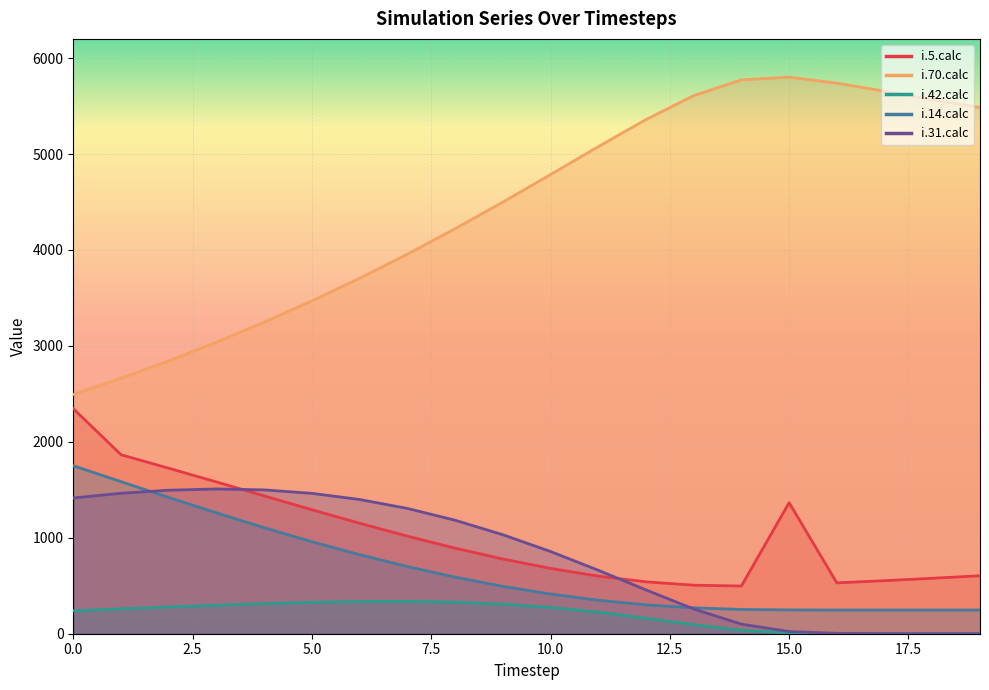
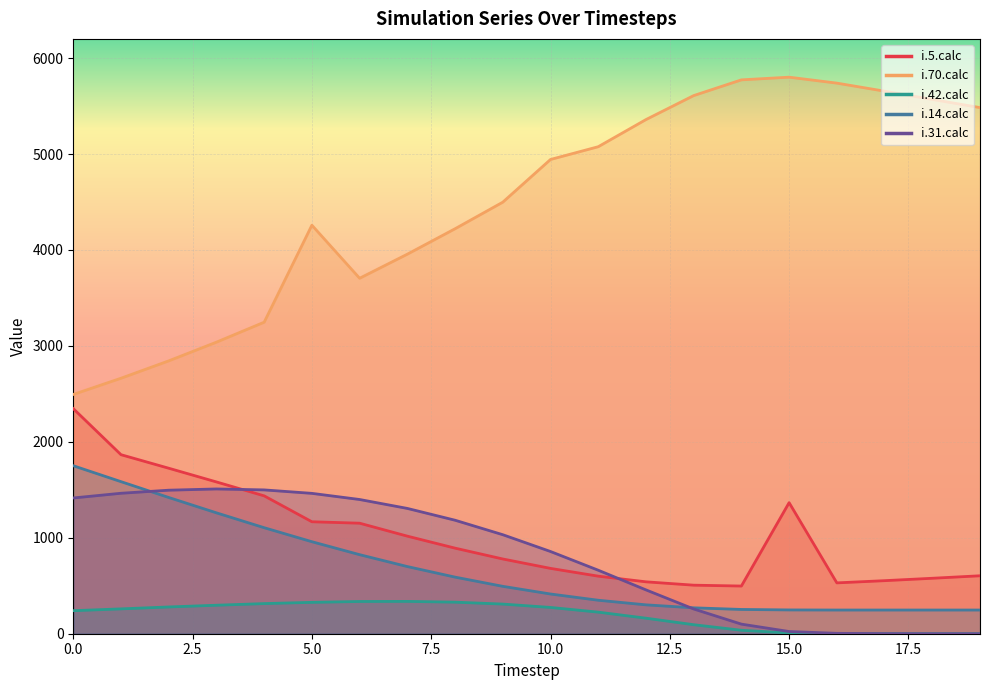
i.5.calc, 5.0: 1300 -> 1200
i.70.calc, 5.0: 3500 -> 4300
i.70.calc, 10.0: 4800 -> 4900
